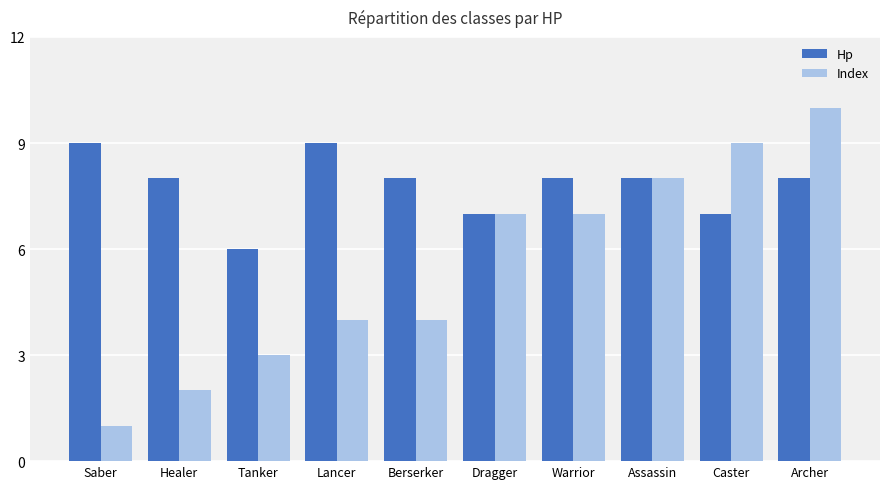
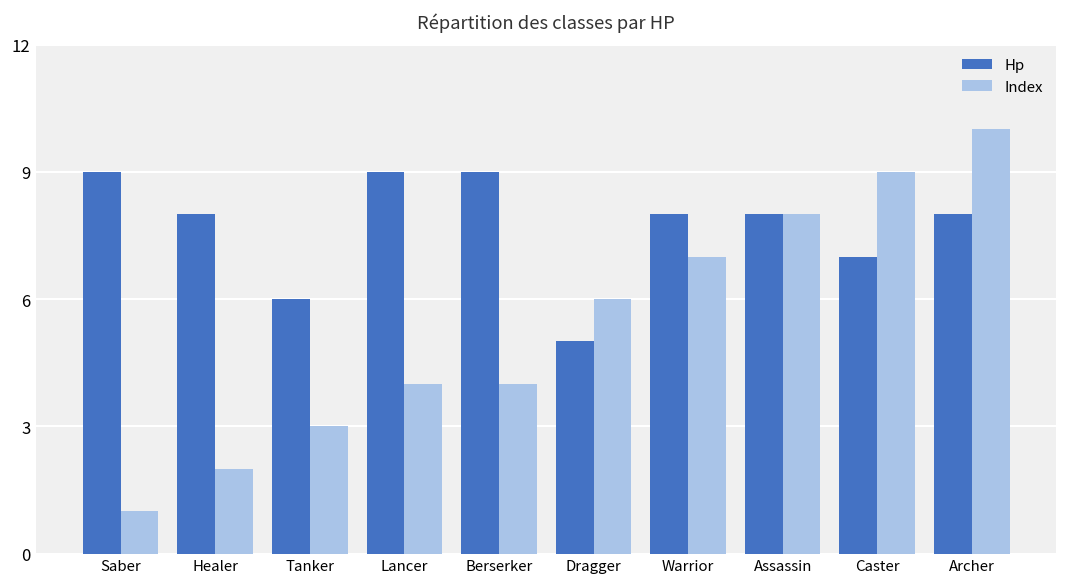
Hp, Berserker: 8 -> 9
Hp, Dragger: 7 -> 5
Index, Dragger: 7 -> 6
